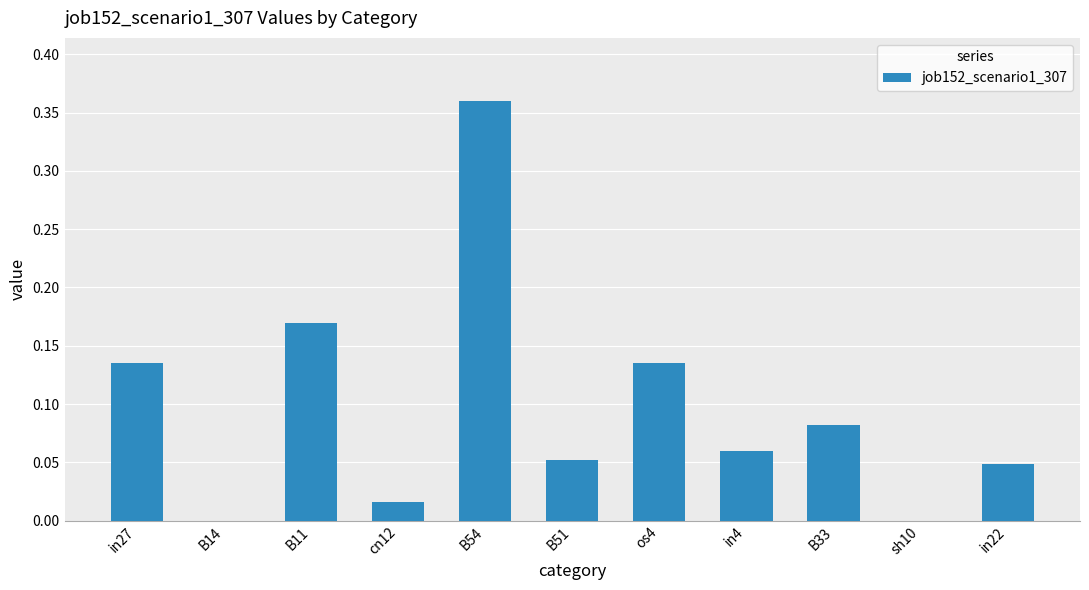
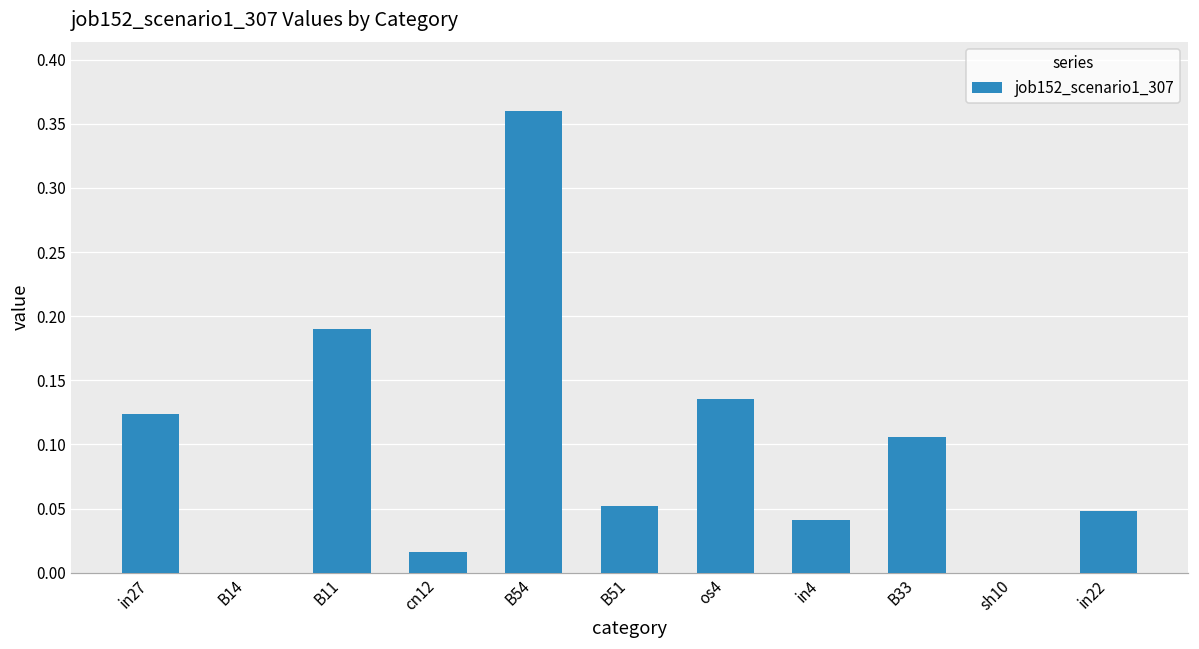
in27: 0.135 -> 0.124
B11: 0.170 -> 0.190
in4: 0.060 -> 0.041
B33: 0.082 -> 0.106
